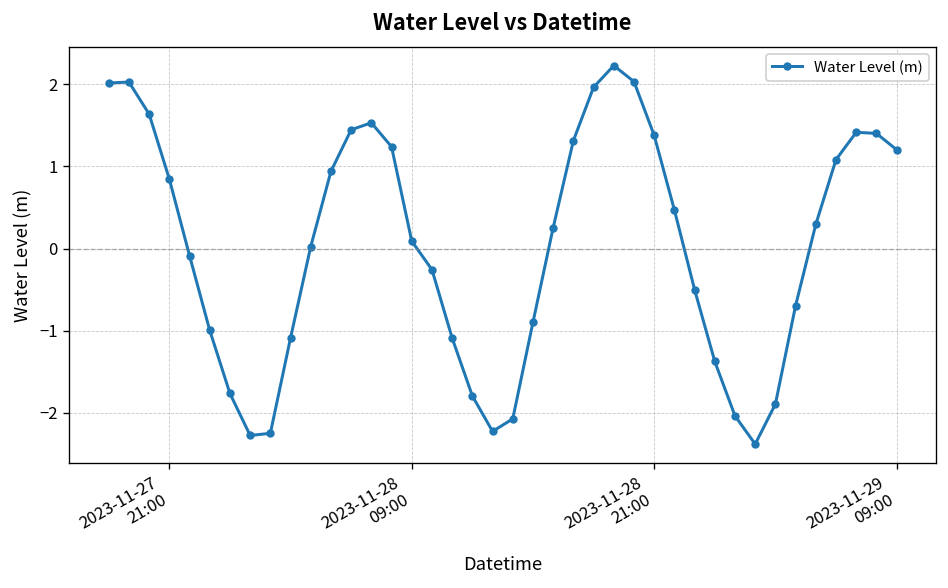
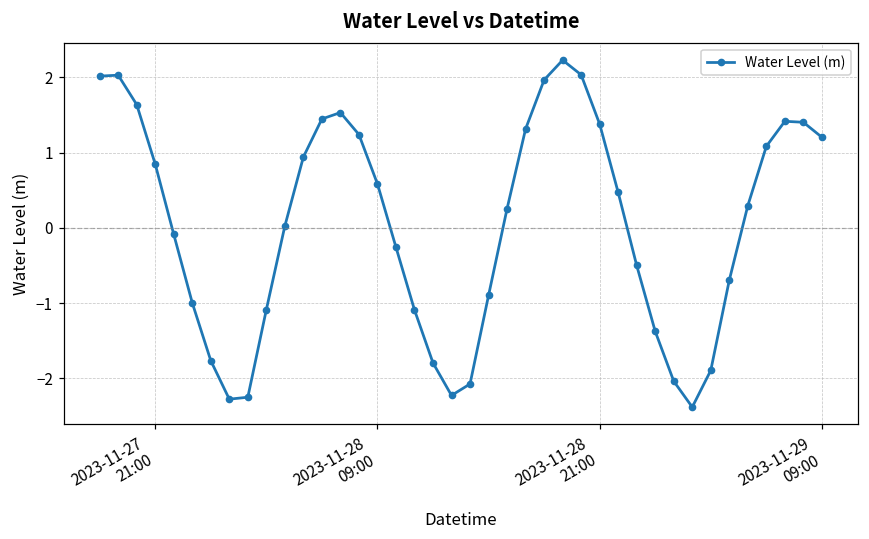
2023-11-28 09:00: 0.1 -> 0.6
